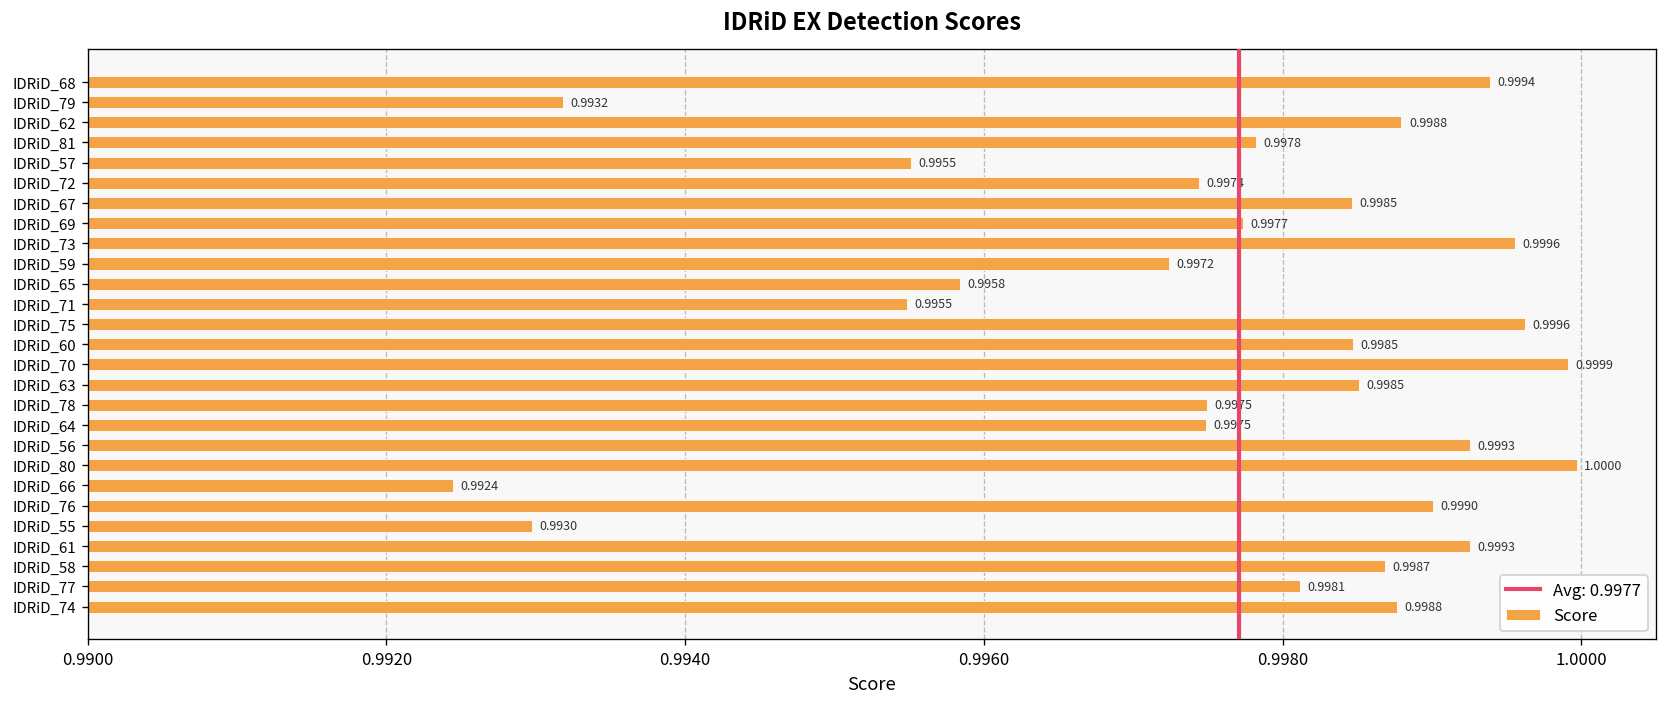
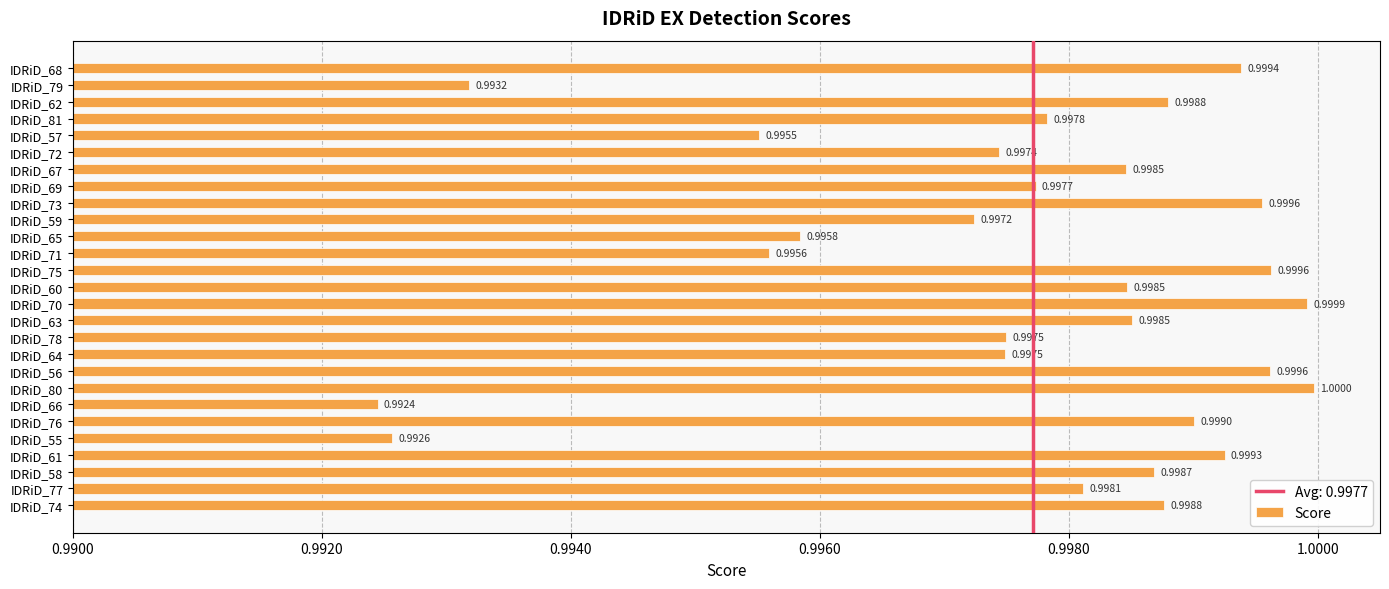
IDRiD_71: 0.9955 -> 0.9956
IDRiD_56: 0.9993 -> 0.9996
IDRiD_55: 0.9930 -> 0.9926
